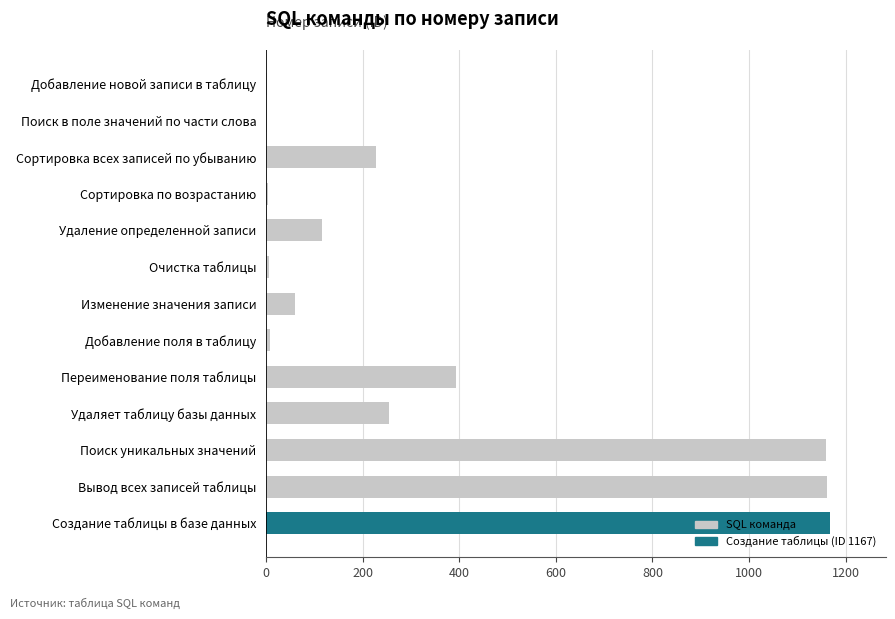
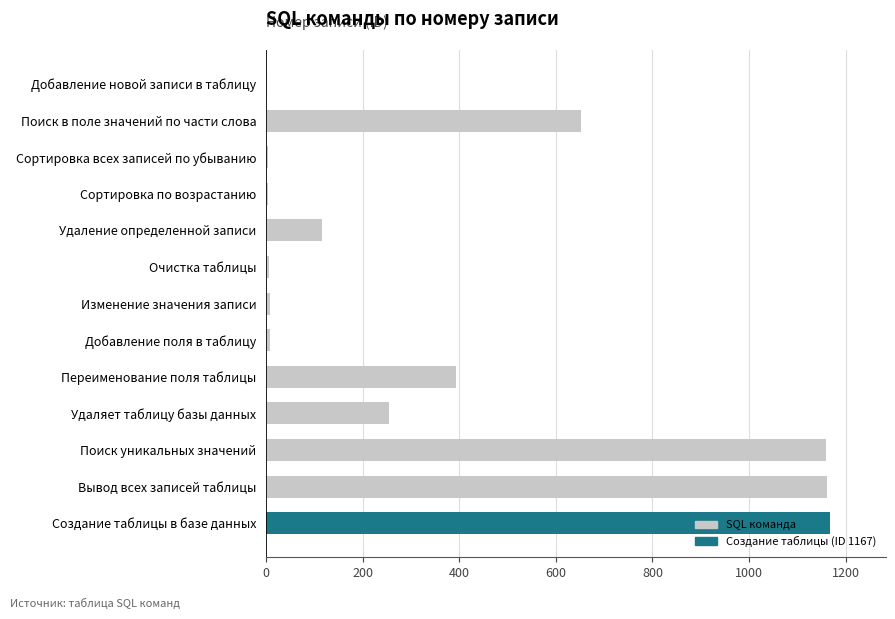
Поиск в поле значений по части слова: 0 -> 650
Сортировка всех записей по убыванию: 230 -> 0
Изменение значения записи: 60 -> 10
